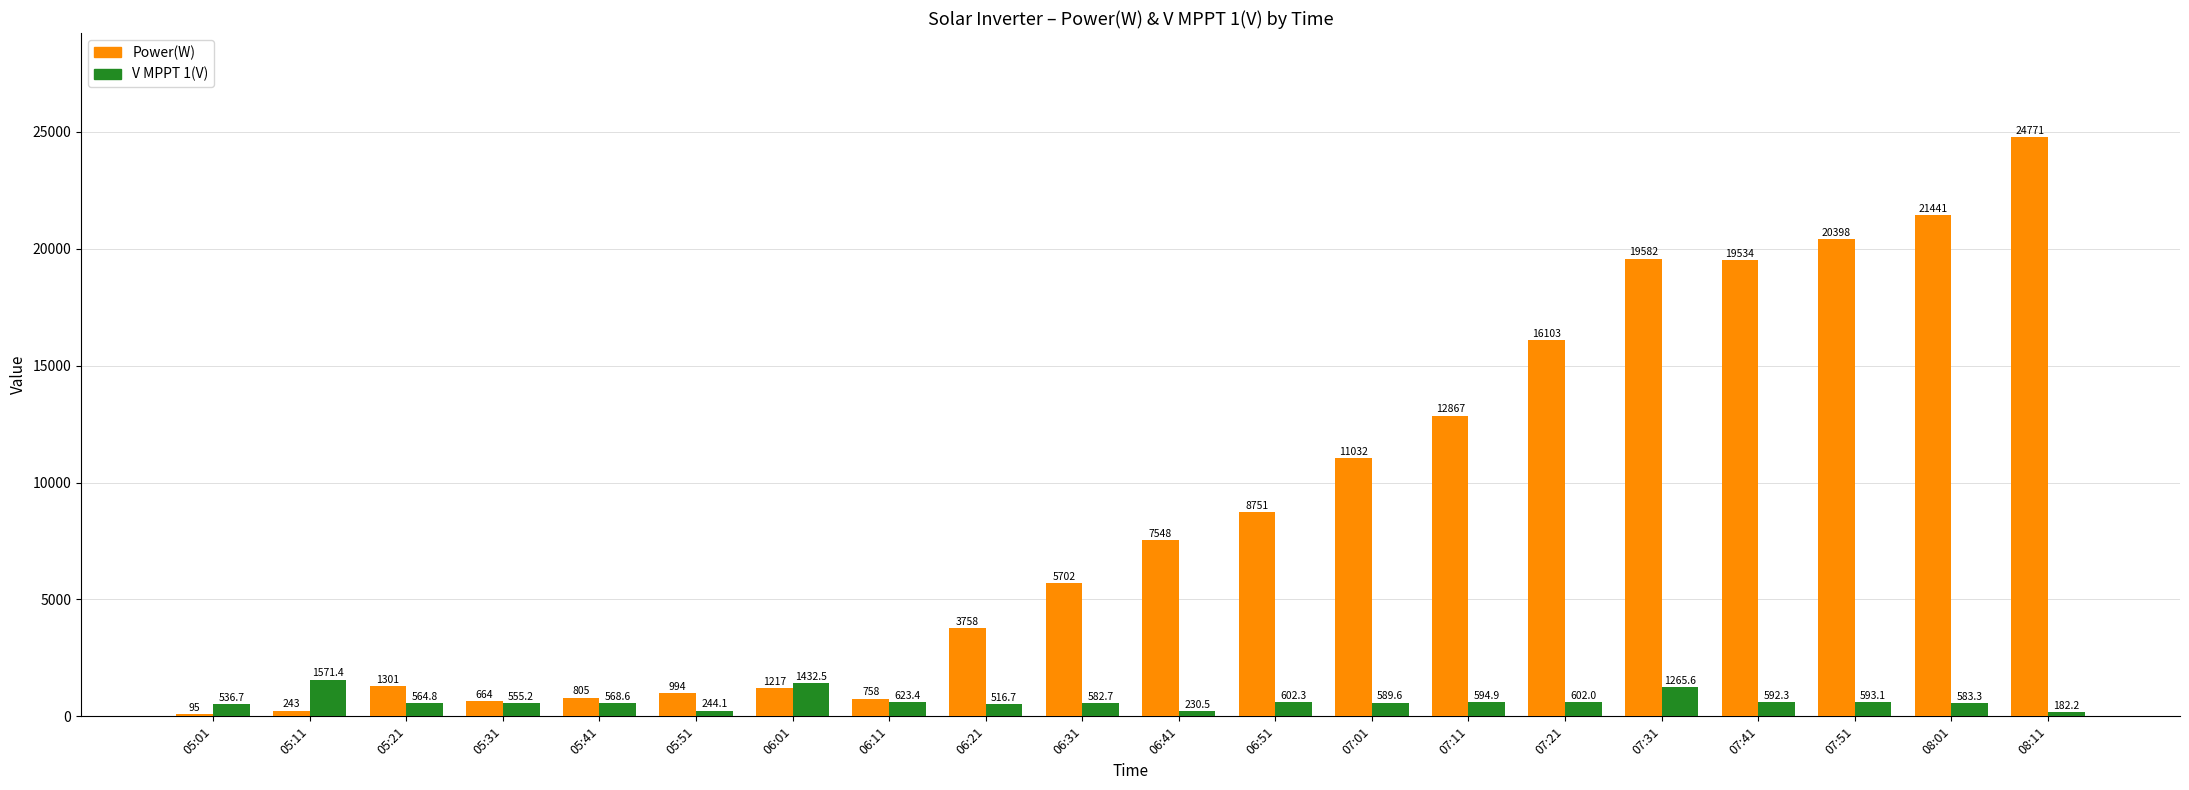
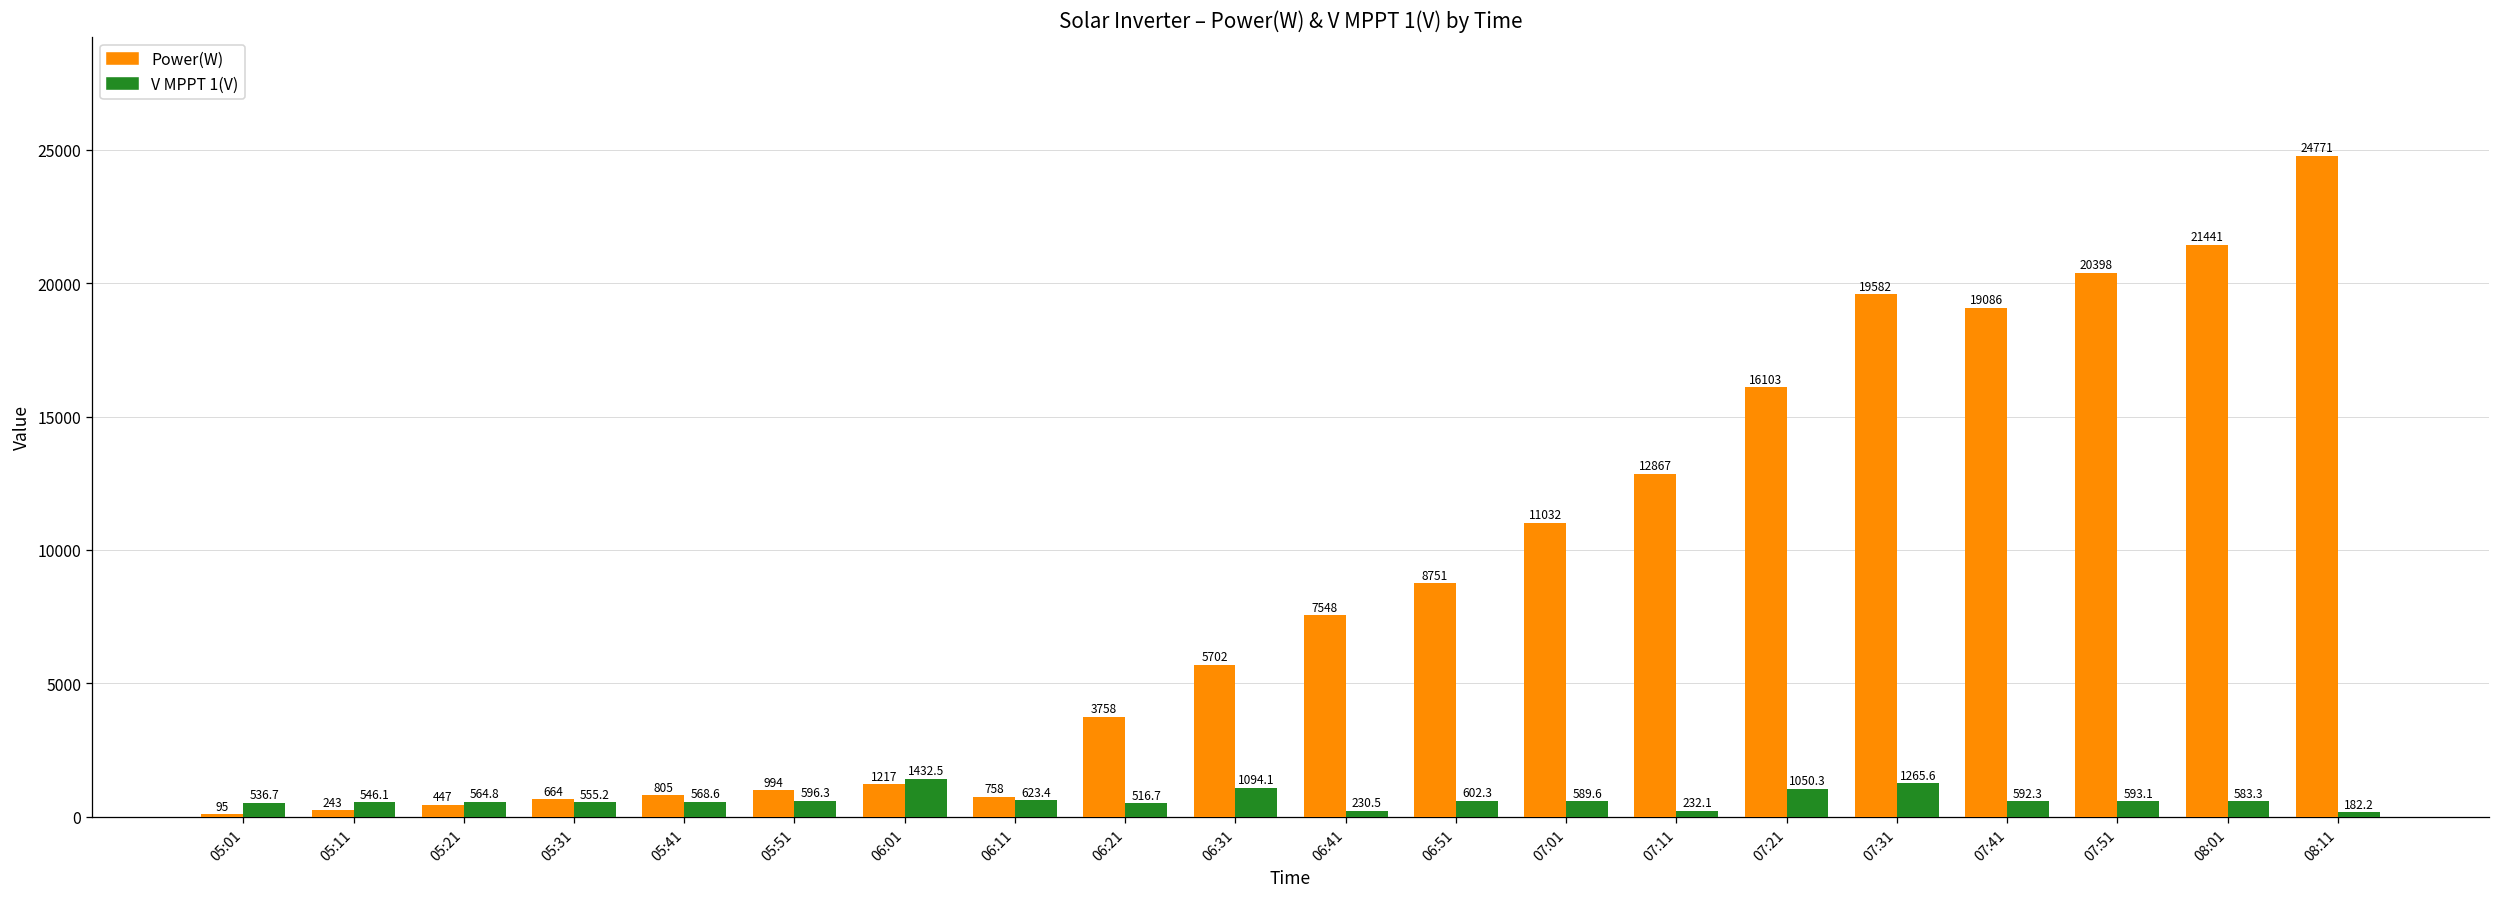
V MPPT 1(V), 05:11: 1571.4 -> 546.1
Power(W), 05:21: 1301 -> 447
V MPPT 1(V), 05:51: 244.1 -> 596.3
V MPPT 1(V), 06:31: 582.7 -> 1094.1
V MPPT 1(V), 07:11: 594.9 -> 232.1
V MPPT 1(V), 07:21: 602.0 -> 1050.3
Power(W), 07:41: 19534 -> 19086
